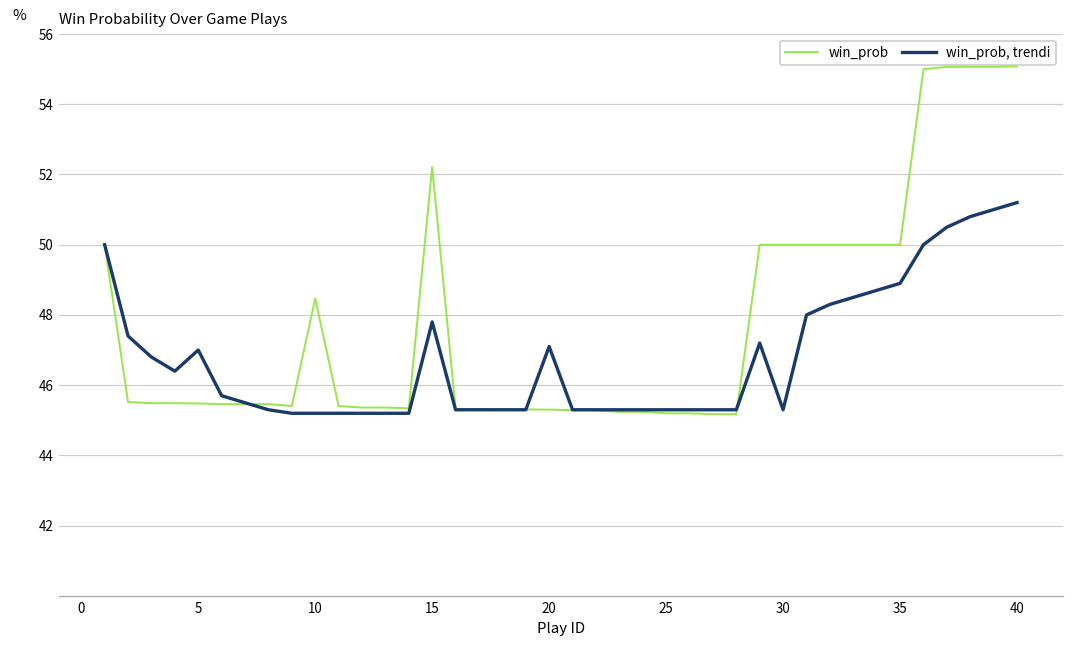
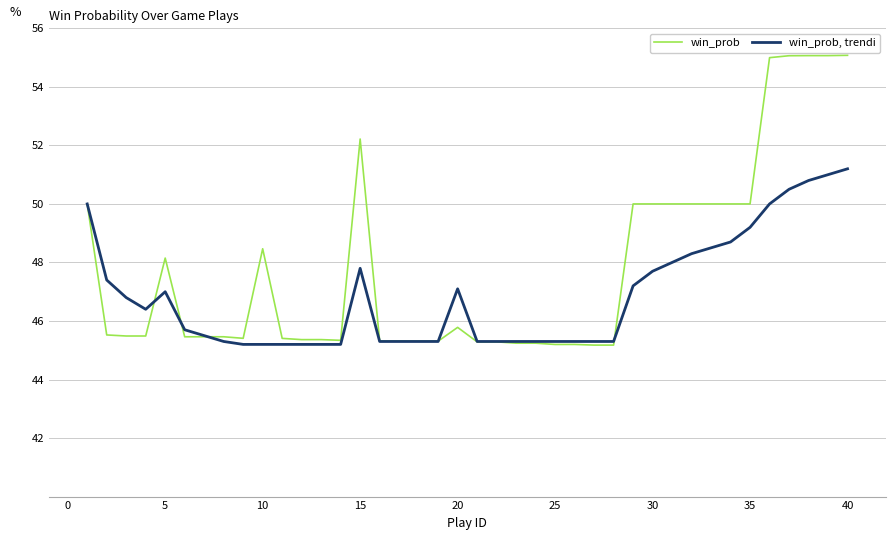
win_prob, 5: 45.5 -> 48.2
win_prob, 20: 45.3 -> 45.8
win_prob, trendi, 30: 45.3 -> 47.7
win_prob, trendi, 35: 48.9 -> 49.2
